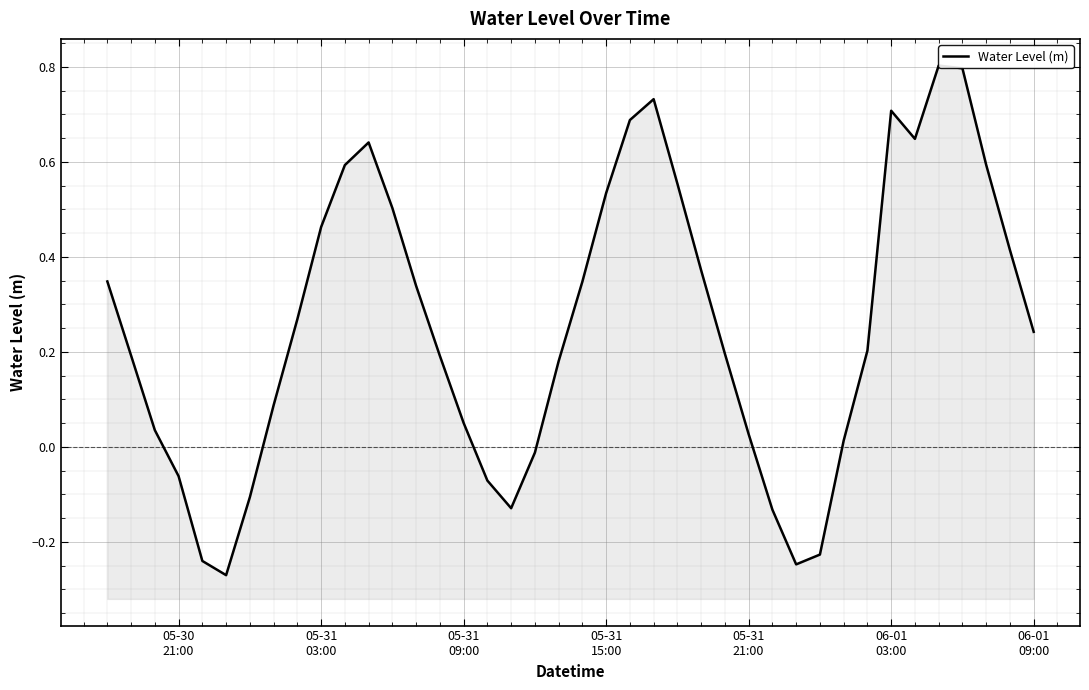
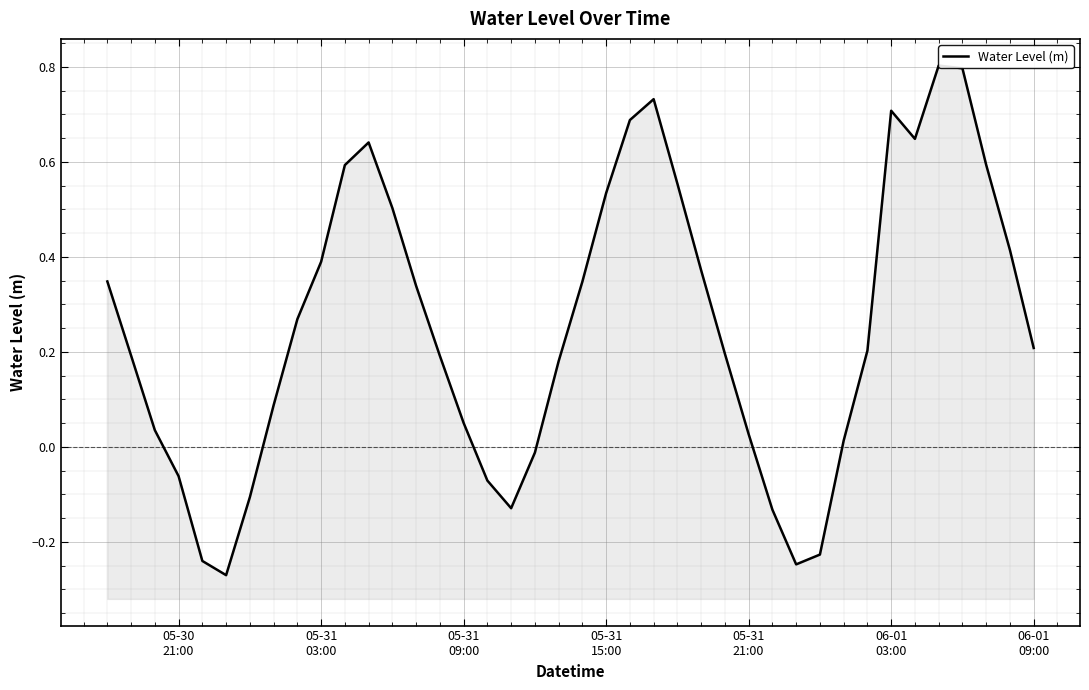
05-31 03:00: 0.46 -> 0.39
06-01 09:00: 0.24 -> 0.21
